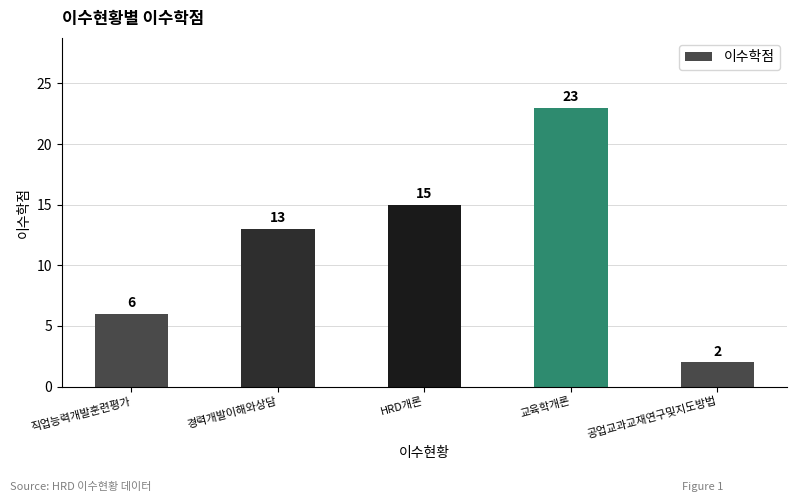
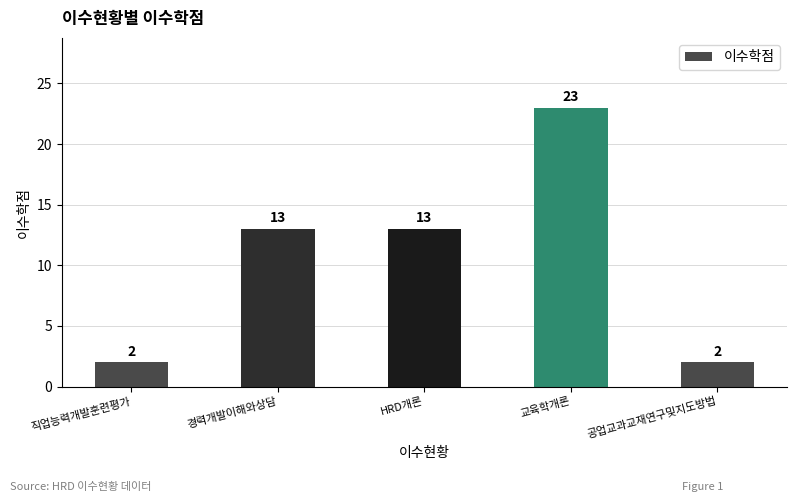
직업능력개발훈련평가: 6 -> 2
HRD개론: 15 -> 13
